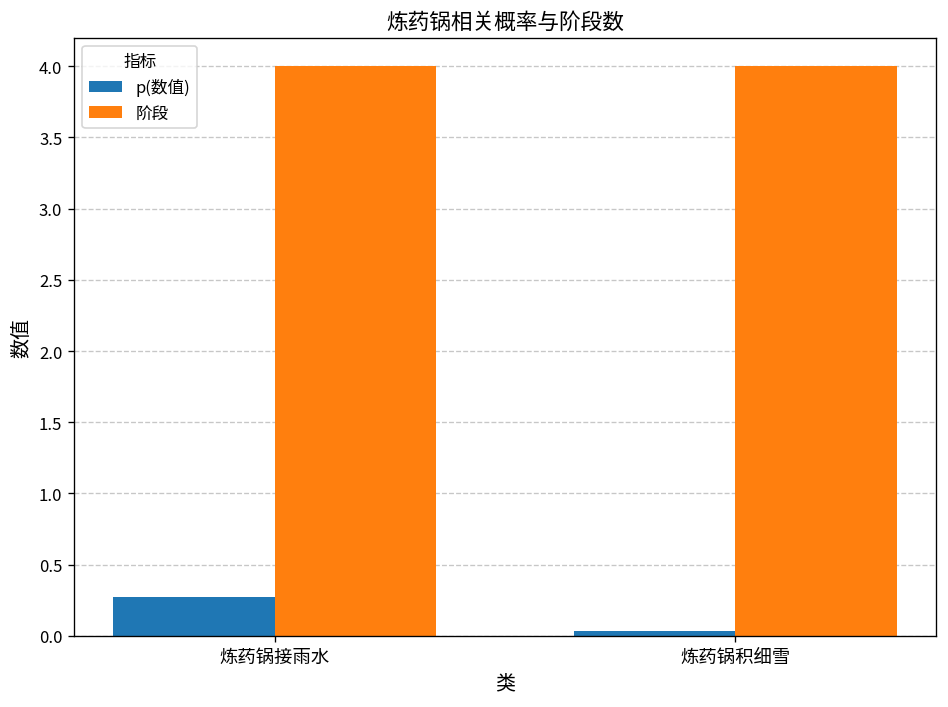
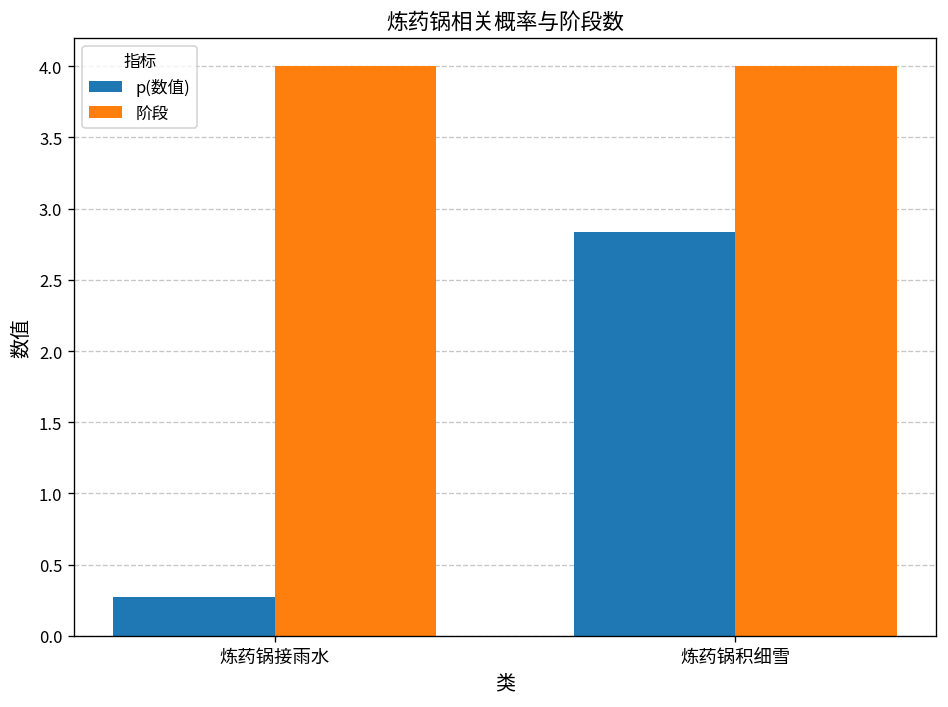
p(数值), 炼药锅积细雪: 0.03 -> 2.84
